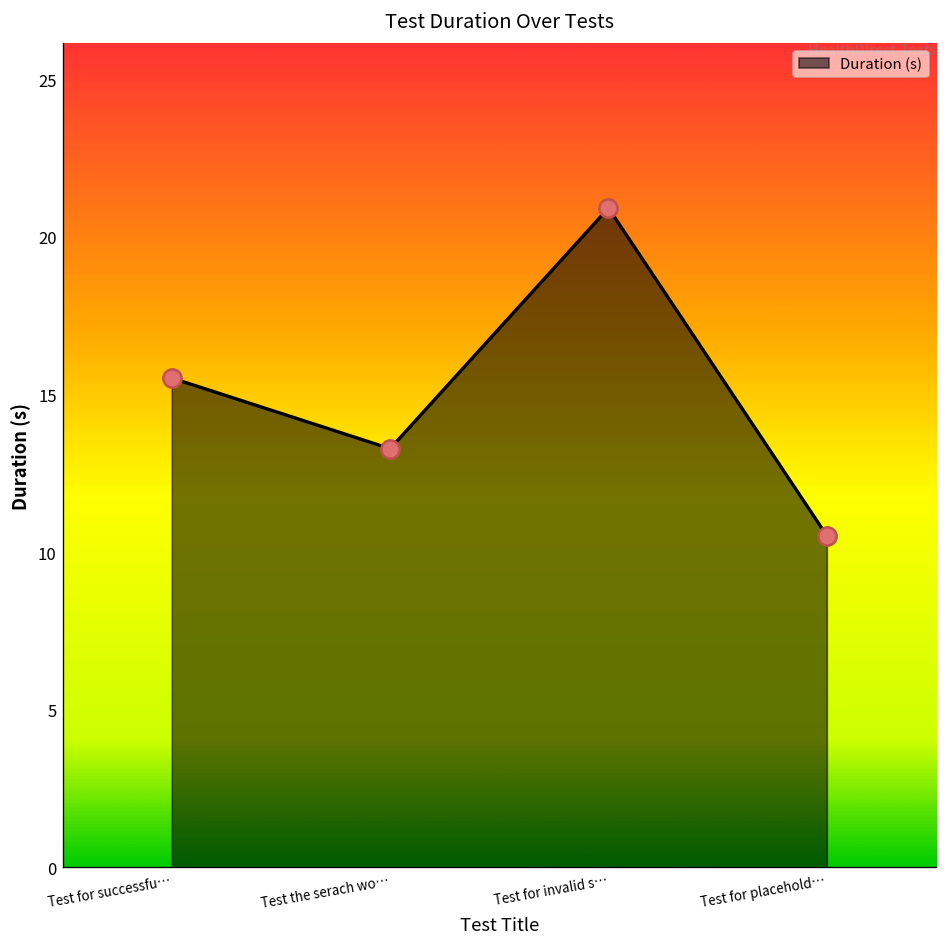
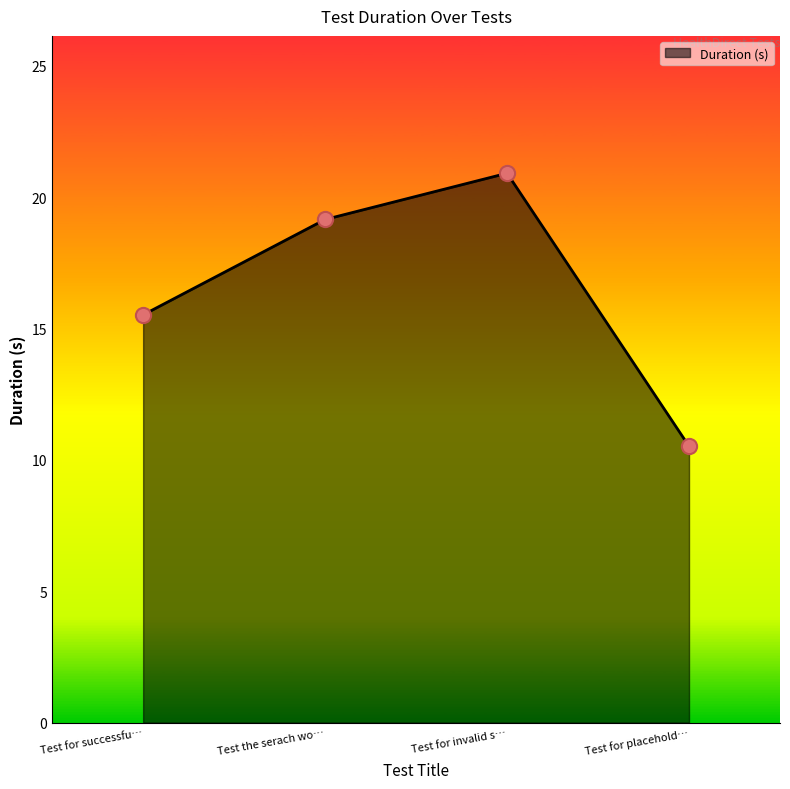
Test the serach wo…: 13.3 -> 19.2
